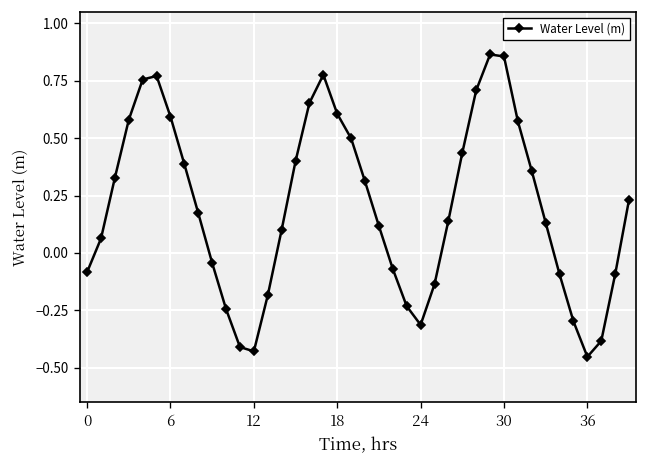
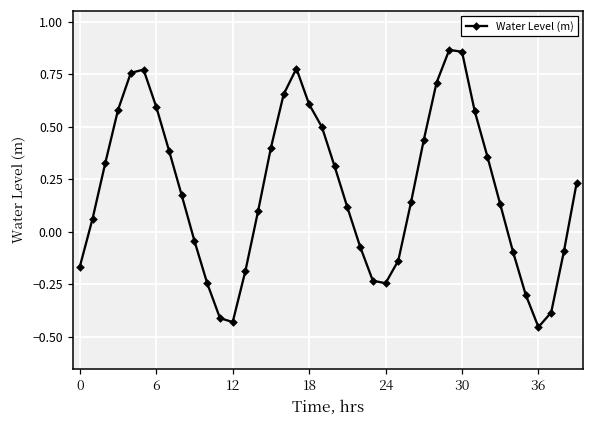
0: -0.08 -> -0.16
24: -0.31 -> -0.24
